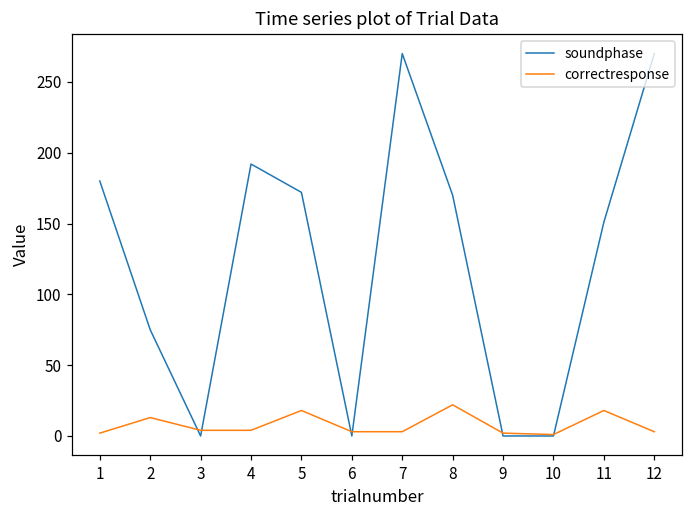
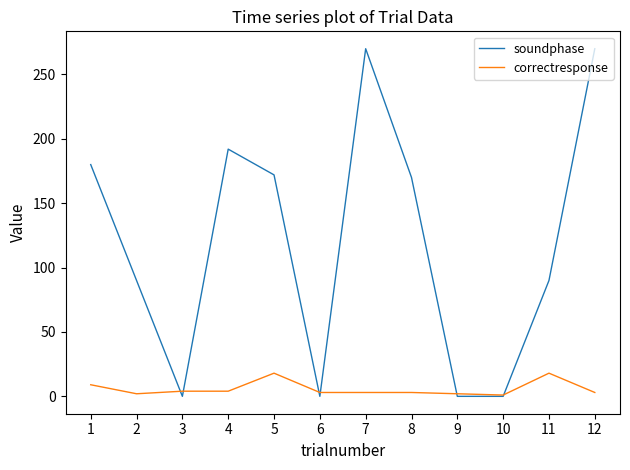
correctresponse, 1: 2 -> 9
soundphase, 2: 75 -> 90
correctresponse, 2: 13 -> 2
correctresponse, 8: 22 -> 3
soundphase, 11: 151 -> 90
